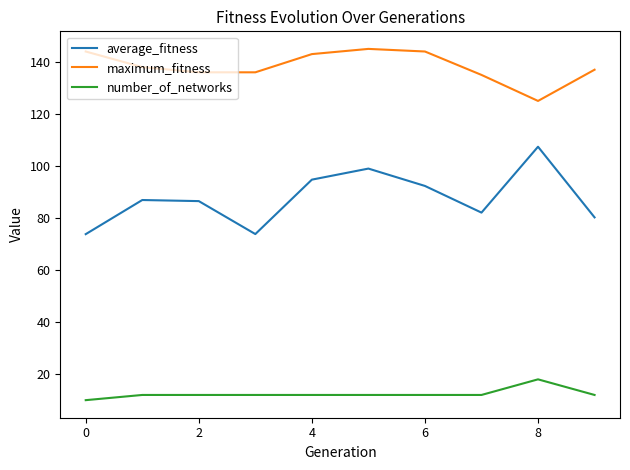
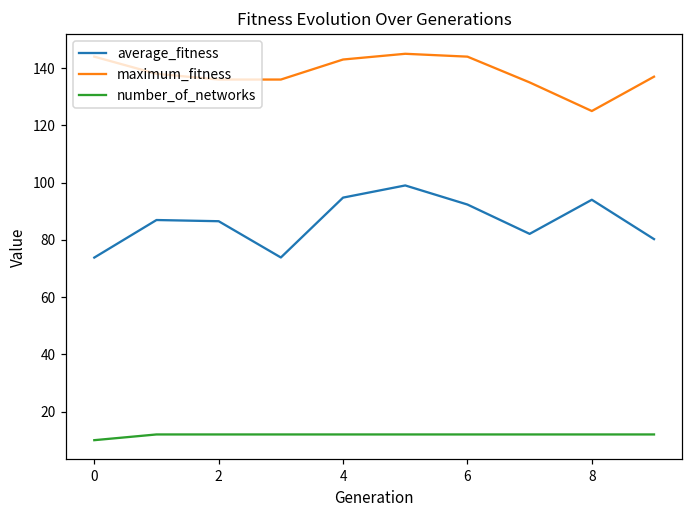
average_fitness, 8: 107 -> 94
number_of_networks, 8: 18 -> 12
